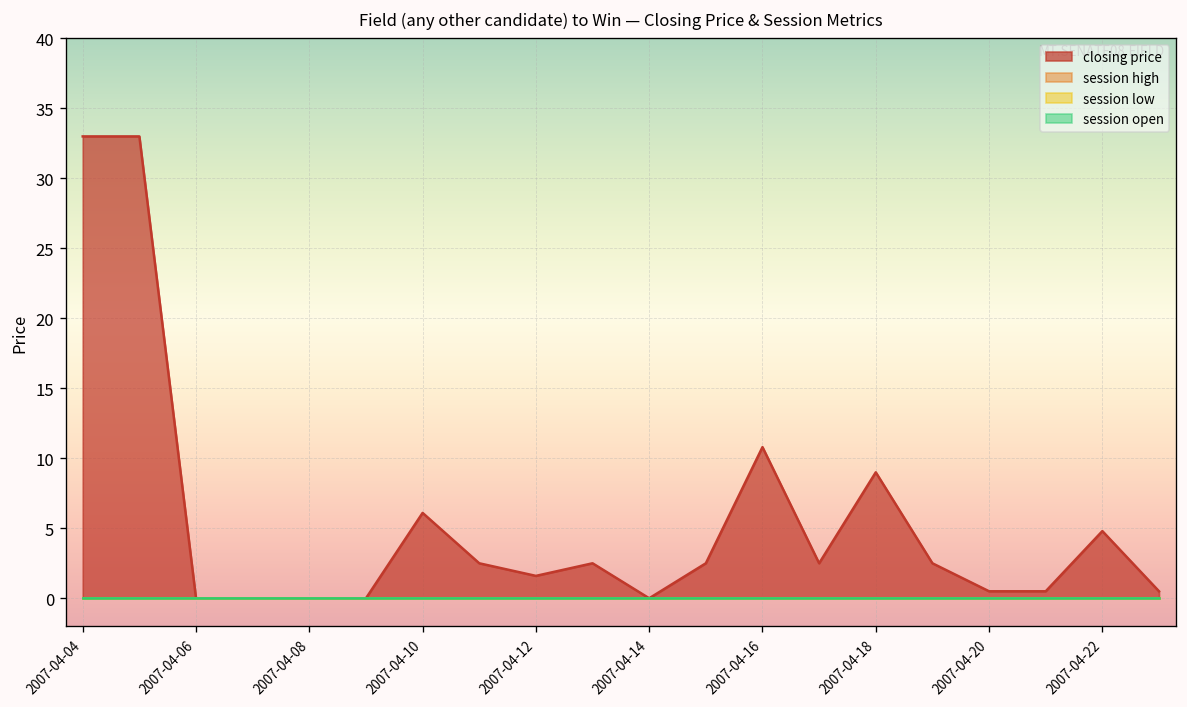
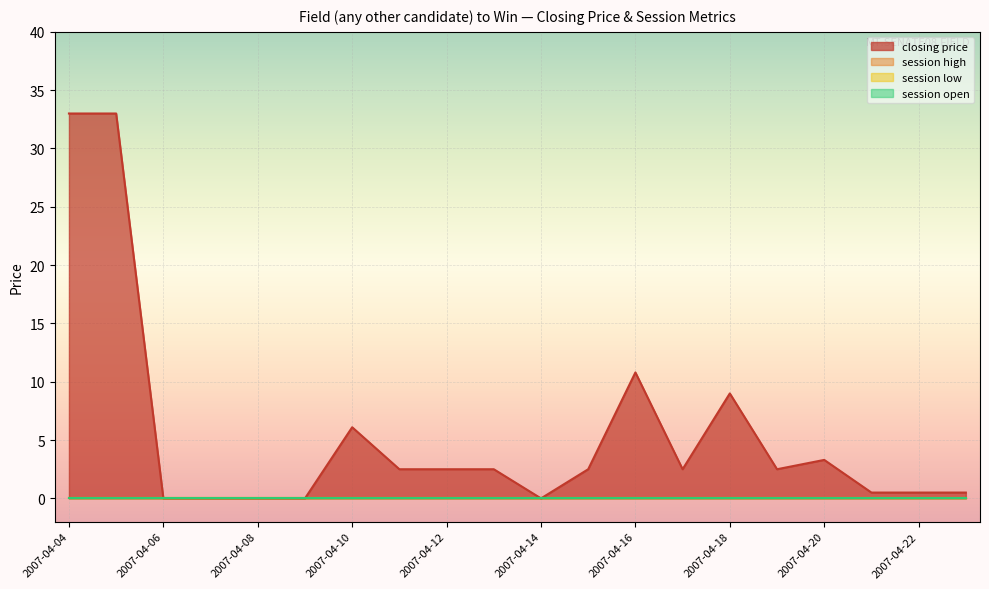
closing price, 2007-04-12: 1.6 -> 2.5
closing price, 2007-04-20: 0.5 -> 3.3
closing price, 2007-04-22: 4.8 -> 0.5
